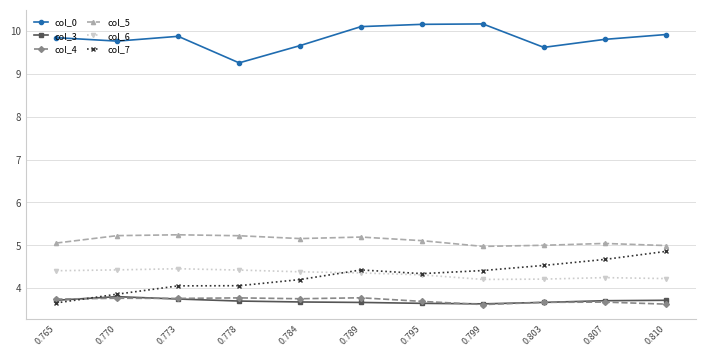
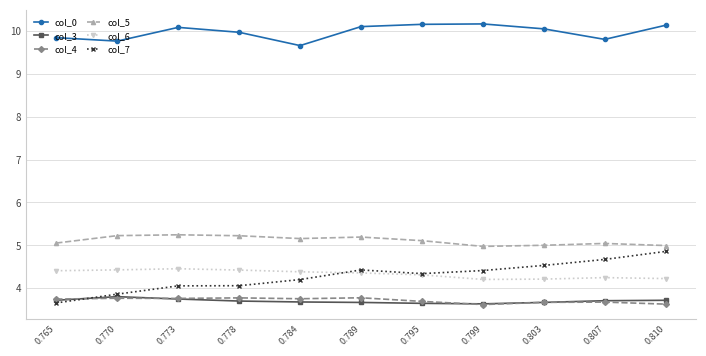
col_0, 0.773: 9.9 -> 10.1
col_0, 0.778: 9.3 -> 10.0
col_0, 0.803: 9.6 -> 10.0
col_0, 0.810: 9.9 -> 10.1
